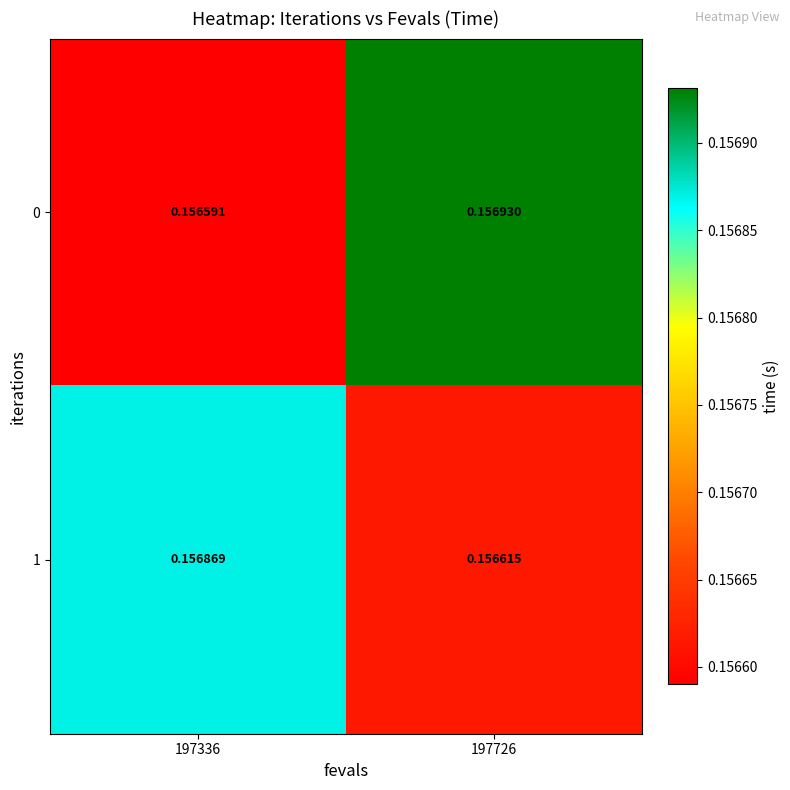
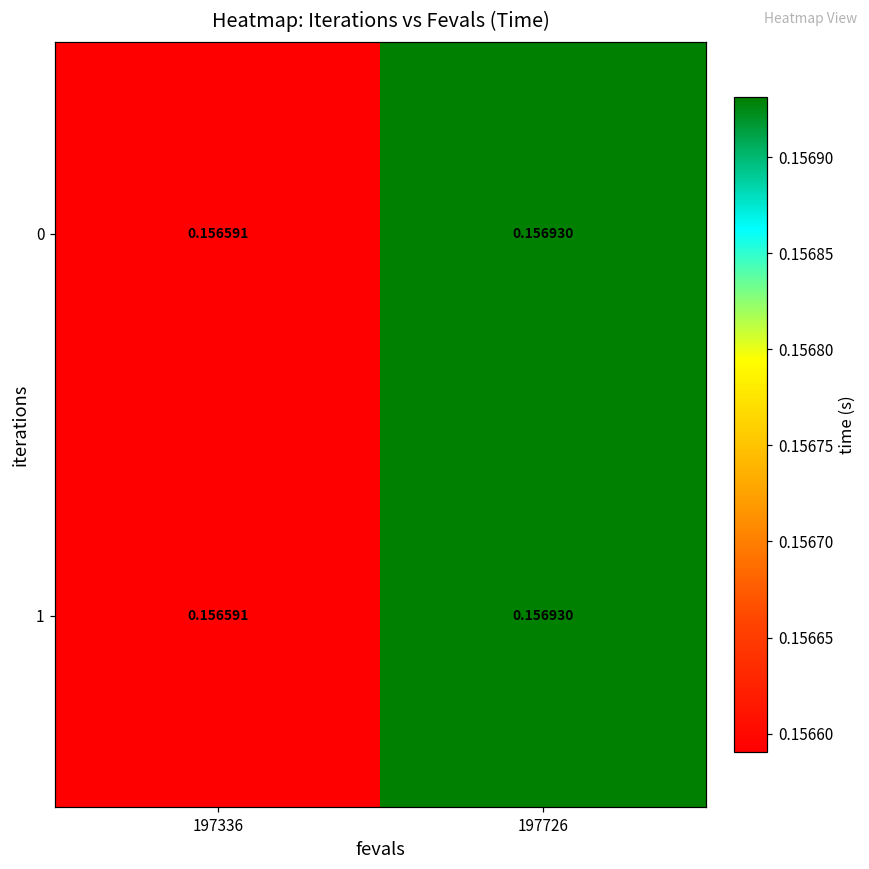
1, 197336: 0.156869 -> 0.156591
1, 197726: 0.156615 -> 0.156930
